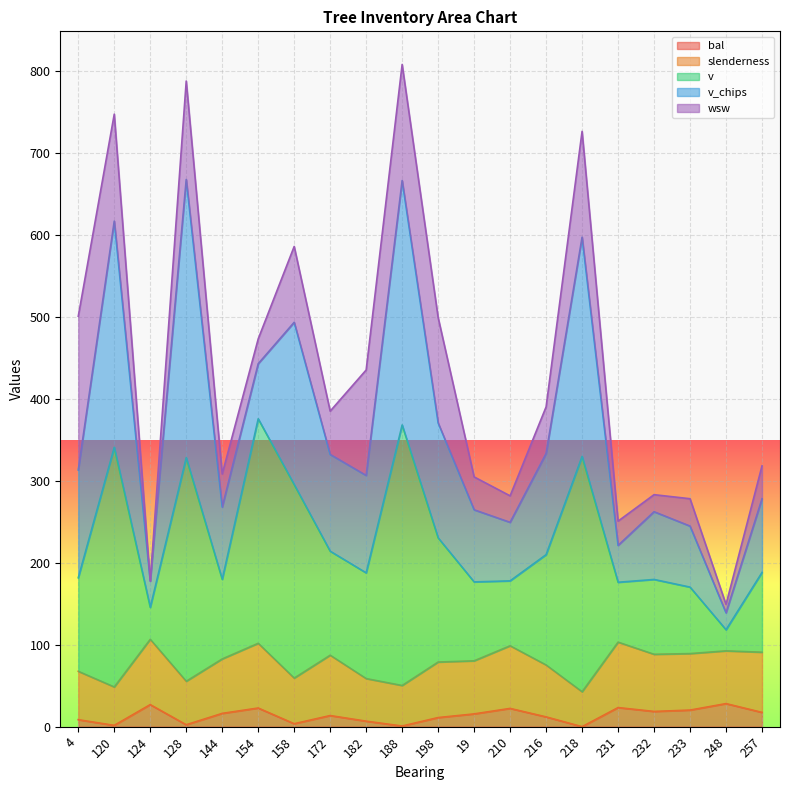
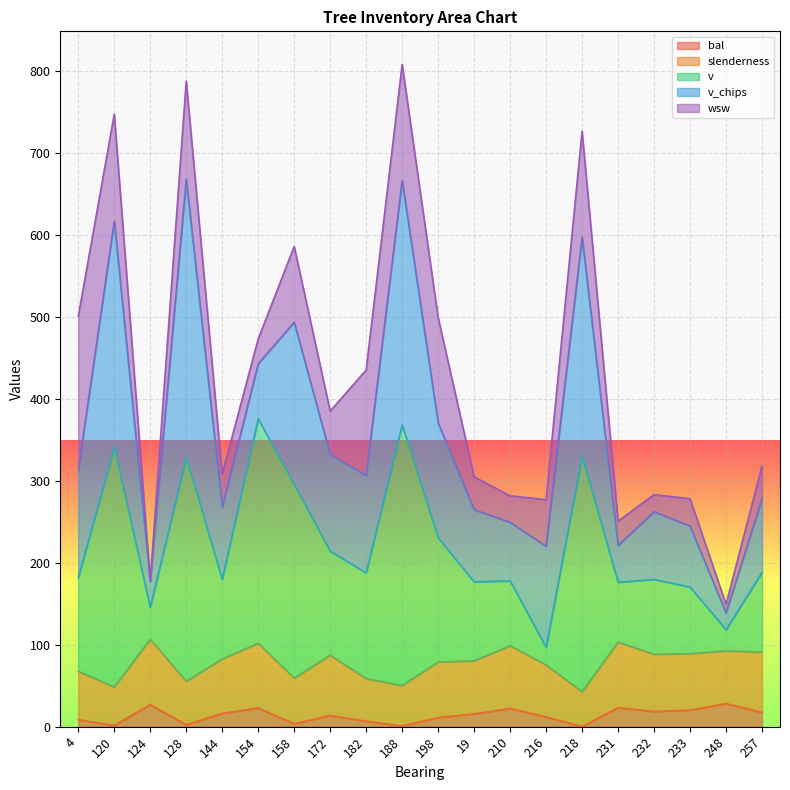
v, 216: 130 -> 20
